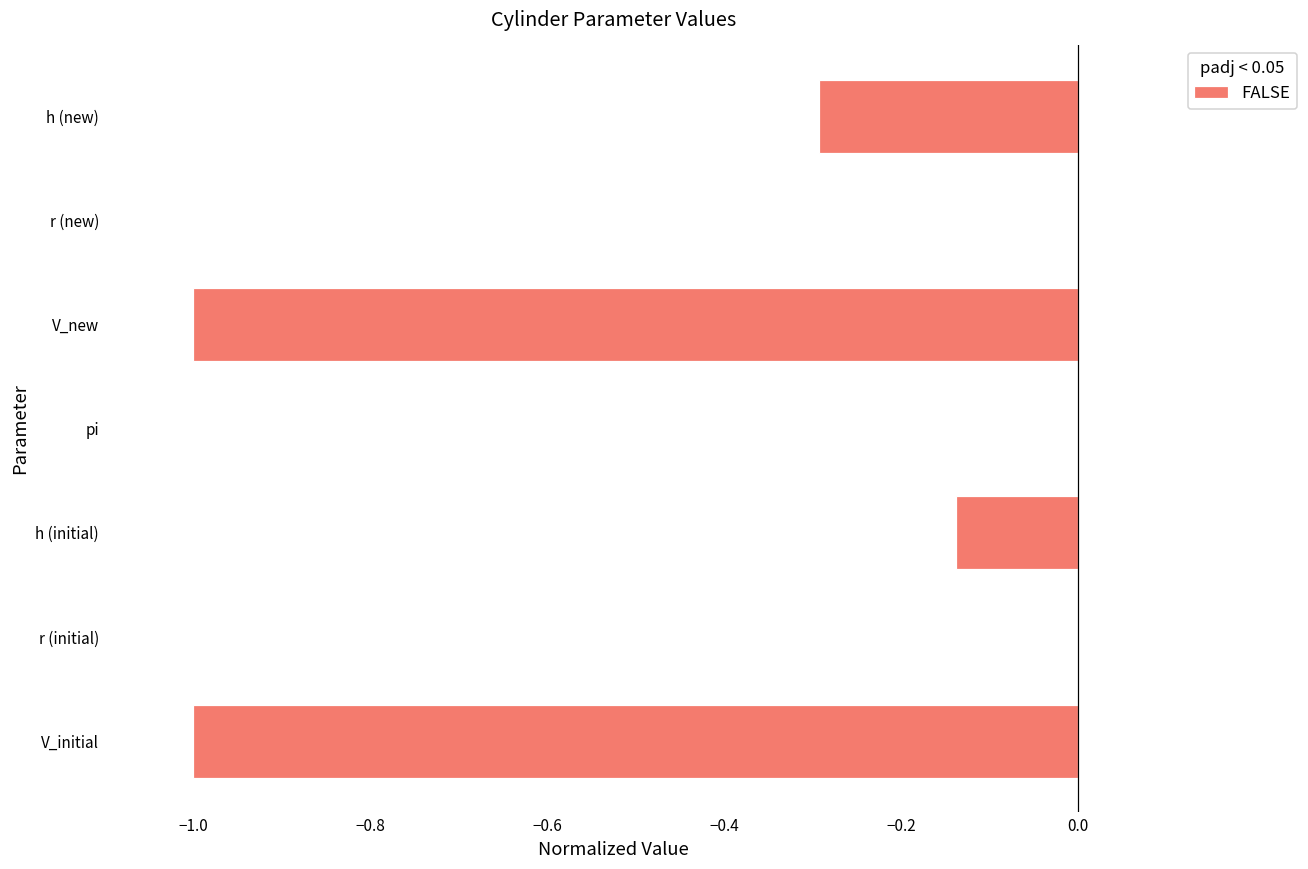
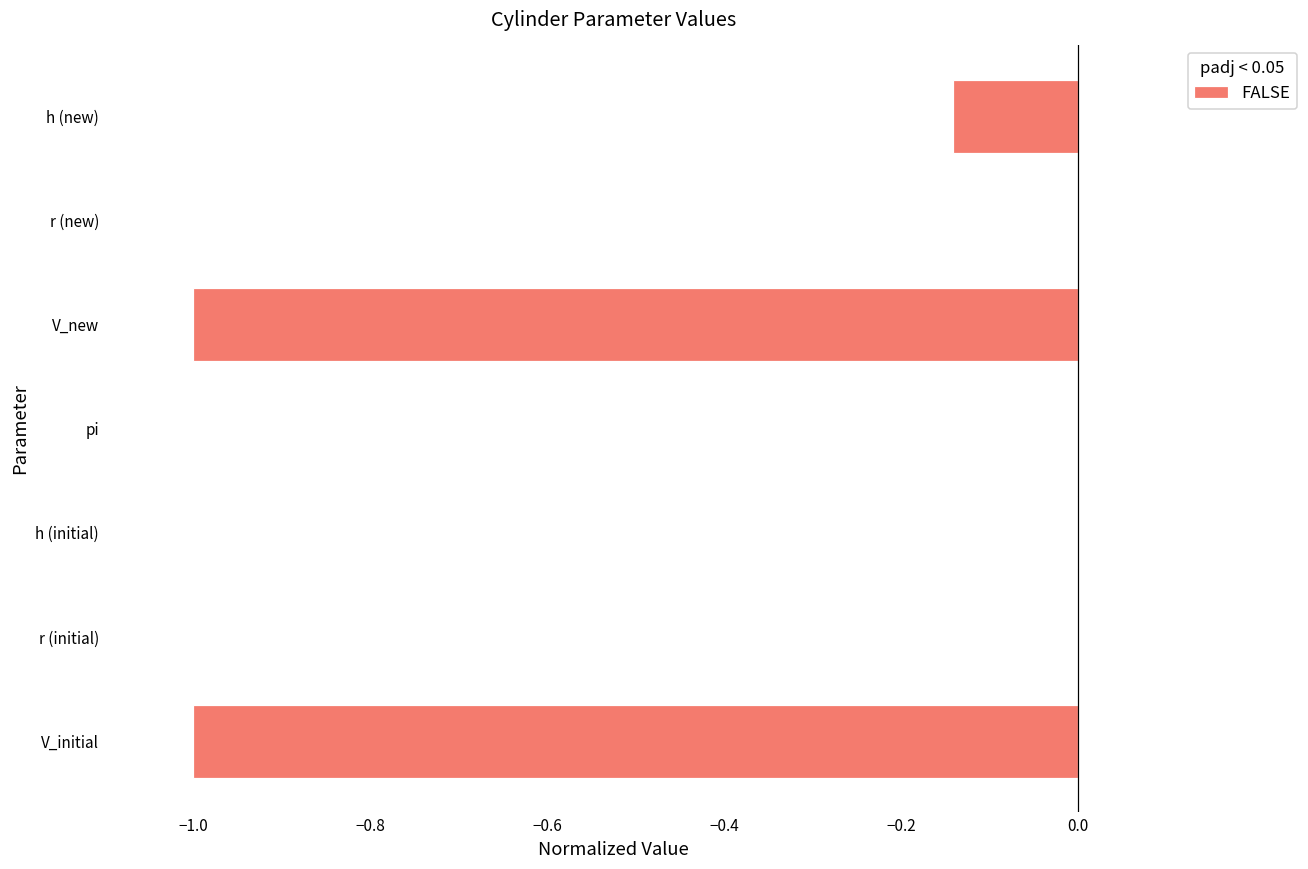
h (new): -0.29 -> -0.14
h (initial): -0.14 -> 0.00
